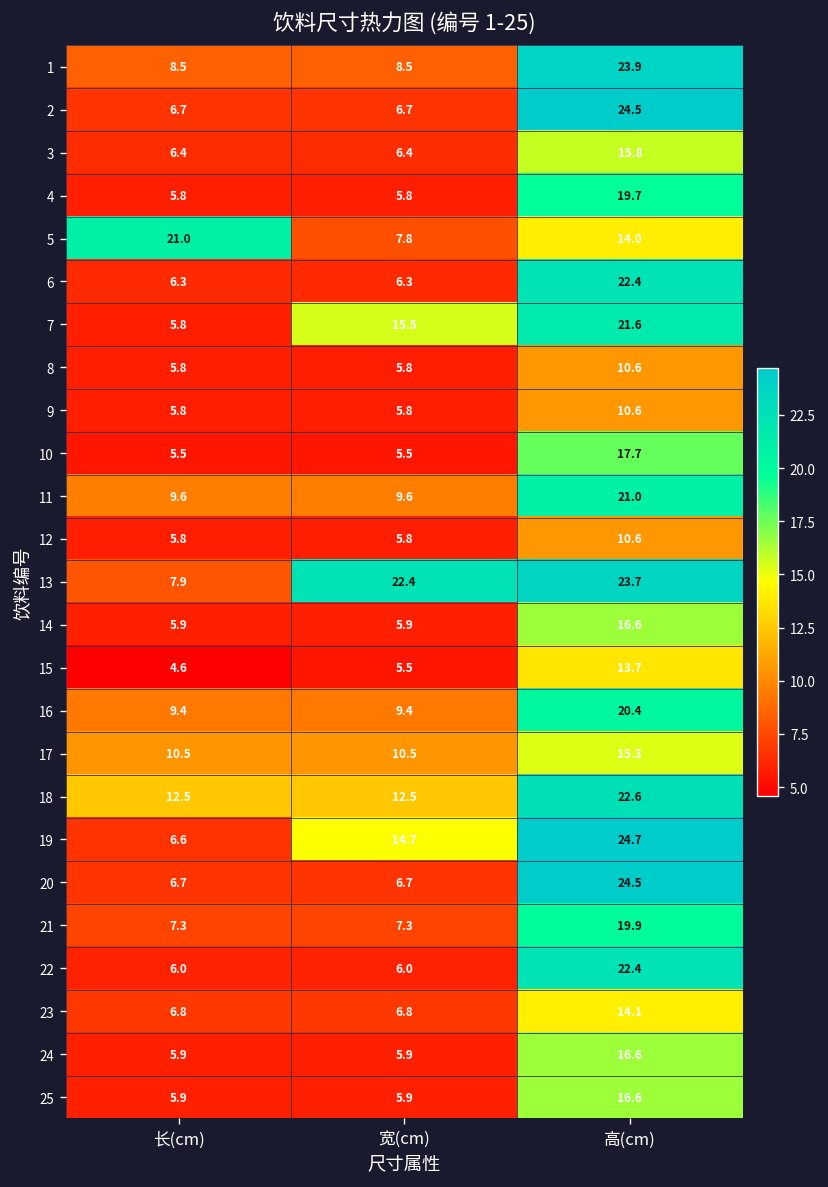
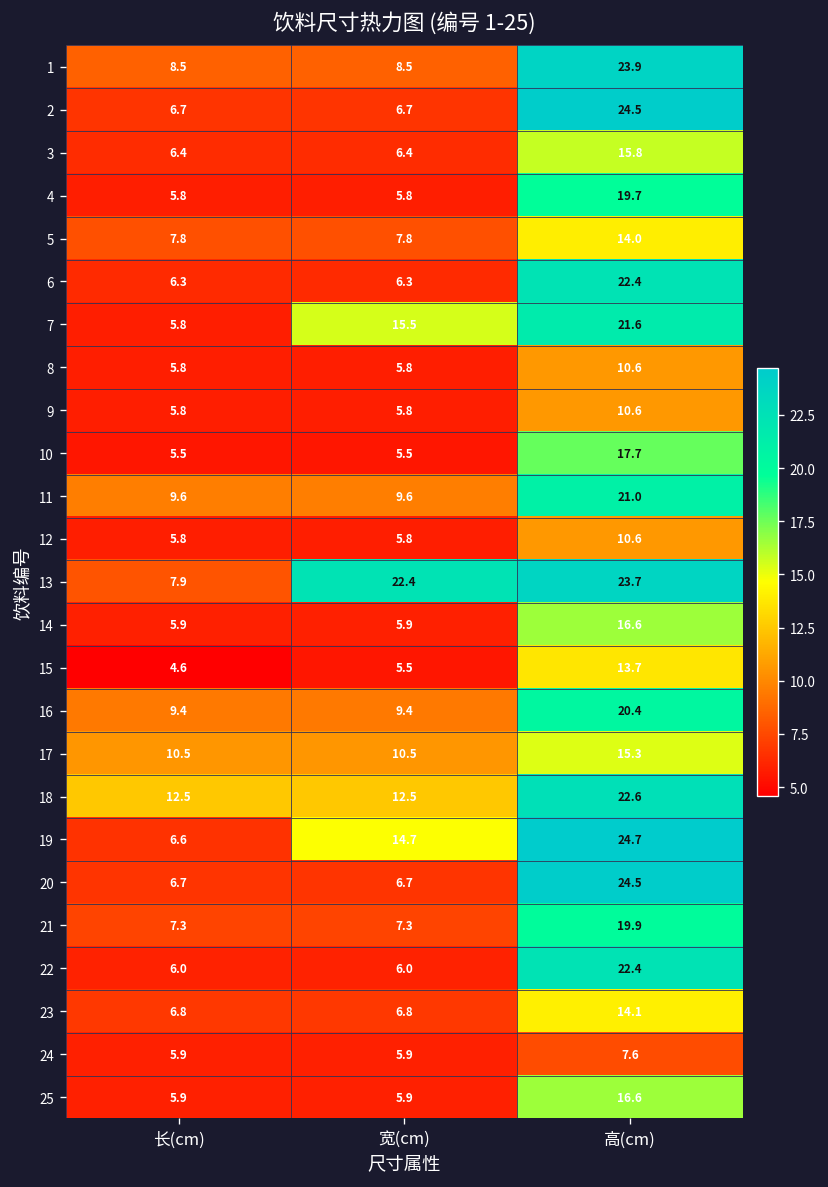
5, 长(cm): 21.0 -> 7.8
24, 高(cm): 16.6 -> 7.6
